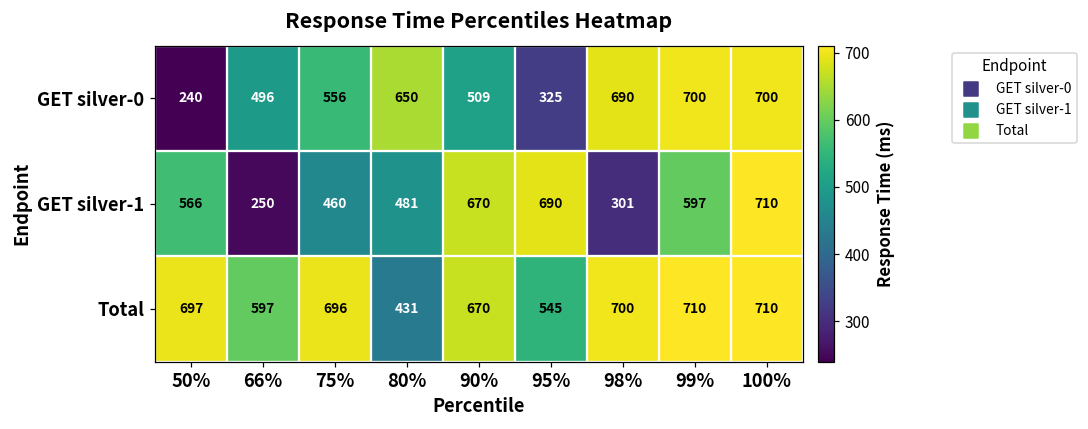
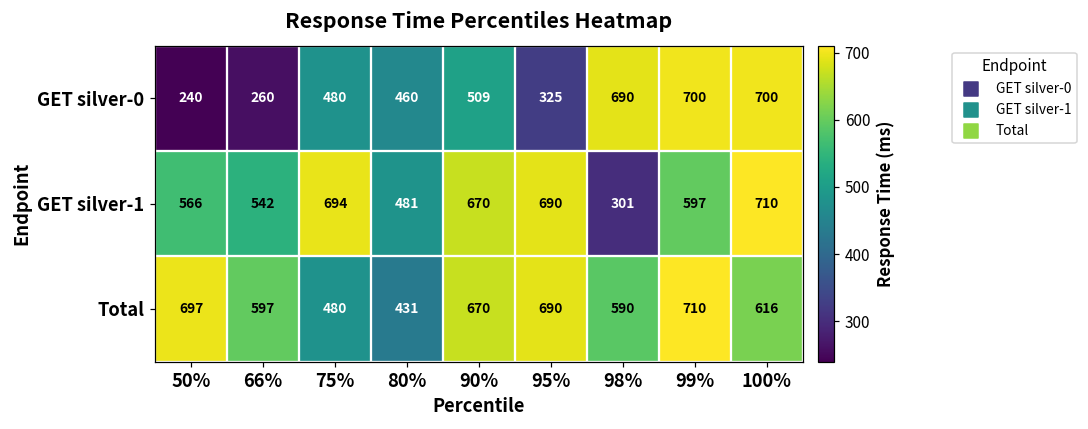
GET silver-0, 66%: 496 -> 260
GET silver-0, 75%: 556 -> 480
GET silver-0, 80%: 650 -> 460
GET silver-1, 66%: 250 -> 542
GET silver-1, 75%: 460 -> 694
Total, 75%: 696 -> 480
Total, 95%: 545 -> 690
Total, 98%: 700 -> 590
Total, 100%: 710 -> 616
